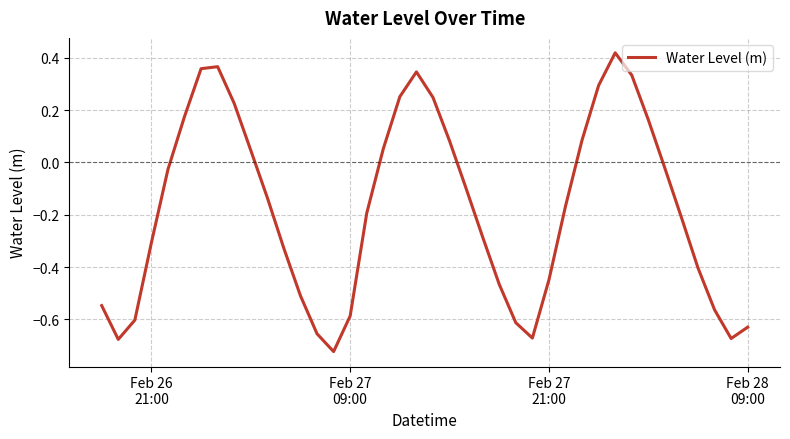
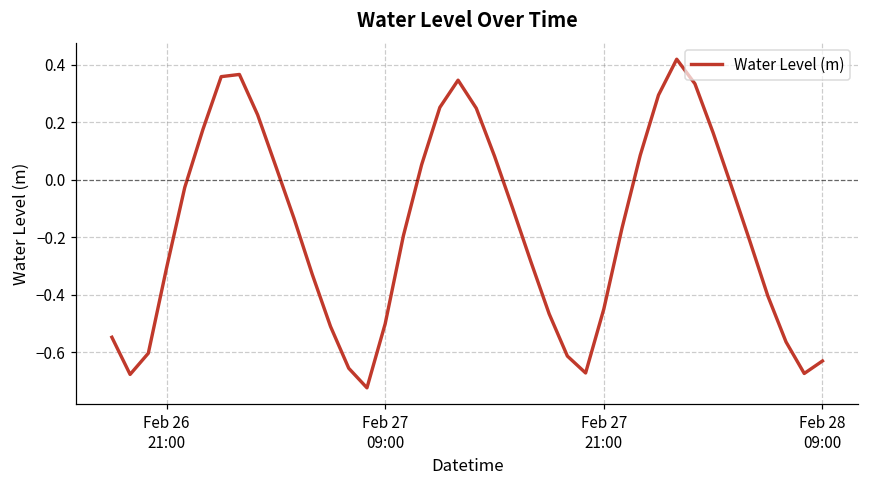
Feb 27 09:00: -0.59 -> -0.50
